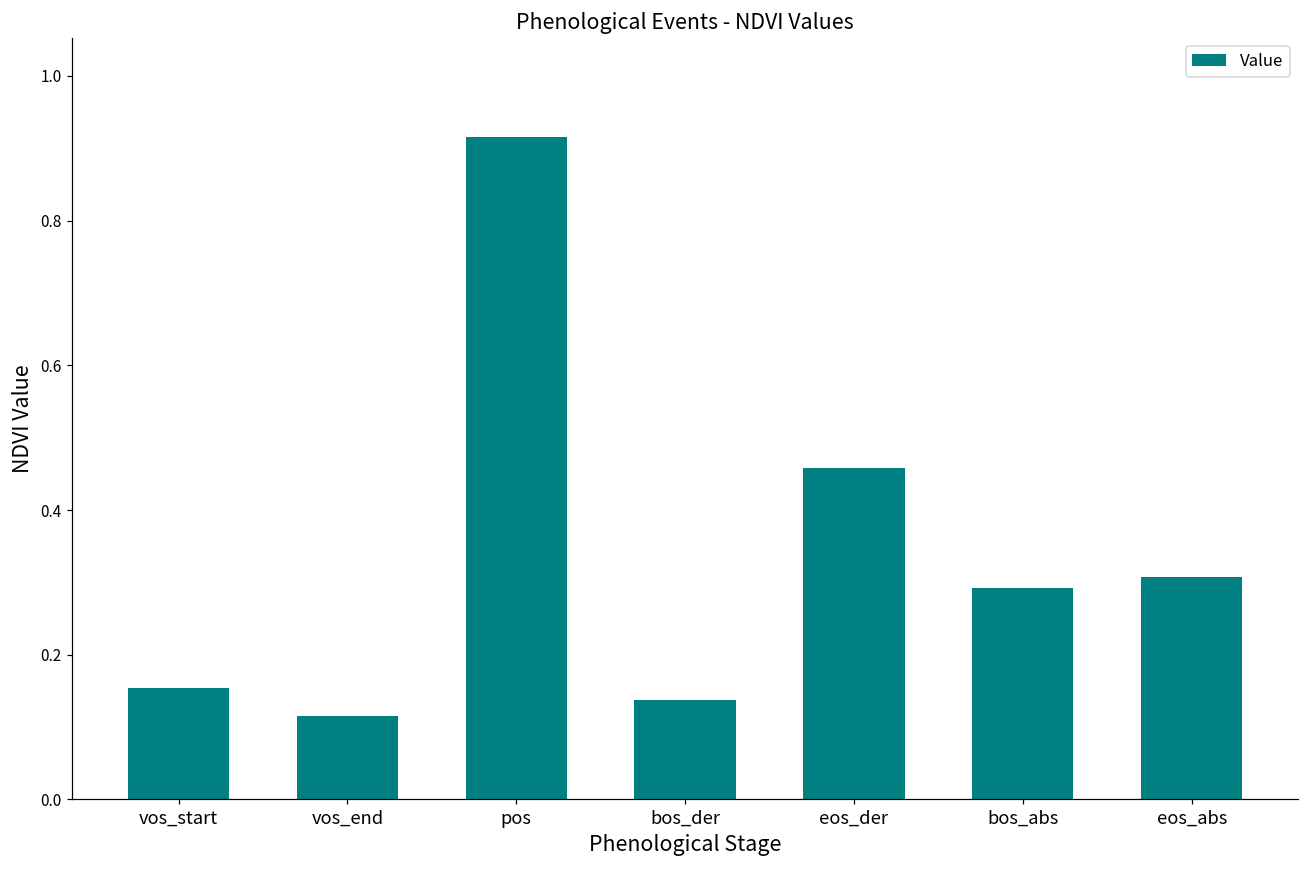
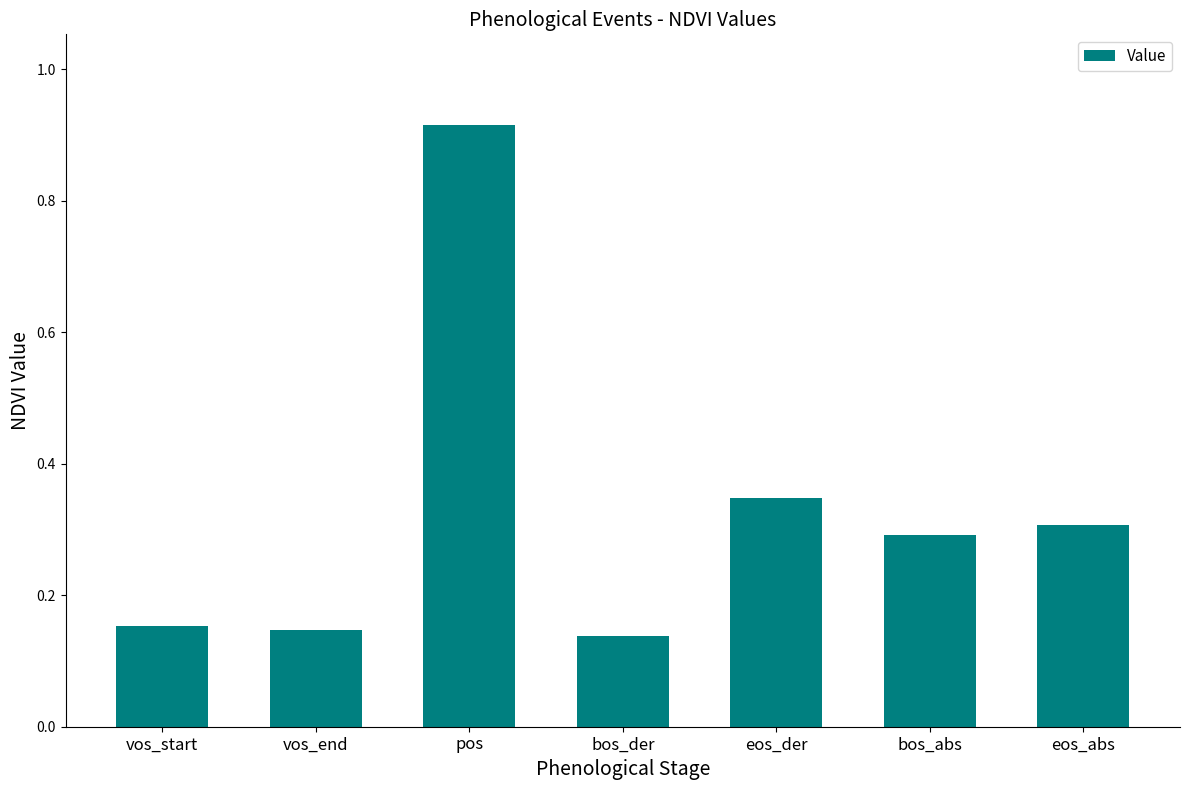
vos_end: 0.11 -> 0.15
eos_der: 0.46 -> 0.35
